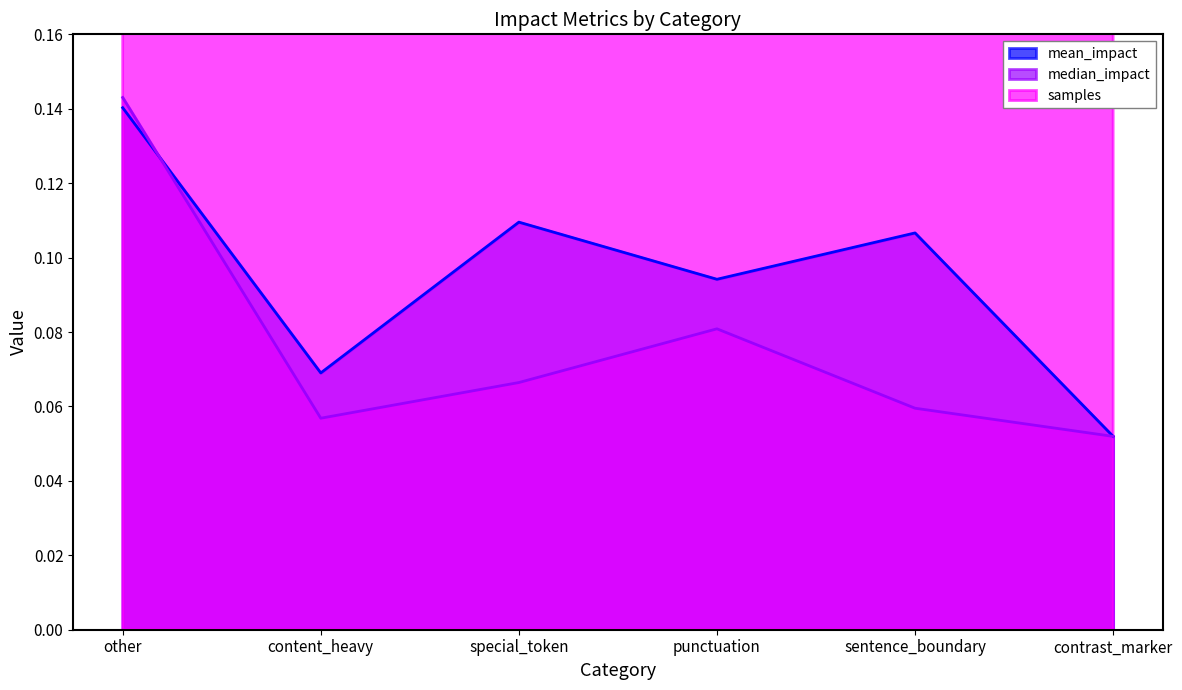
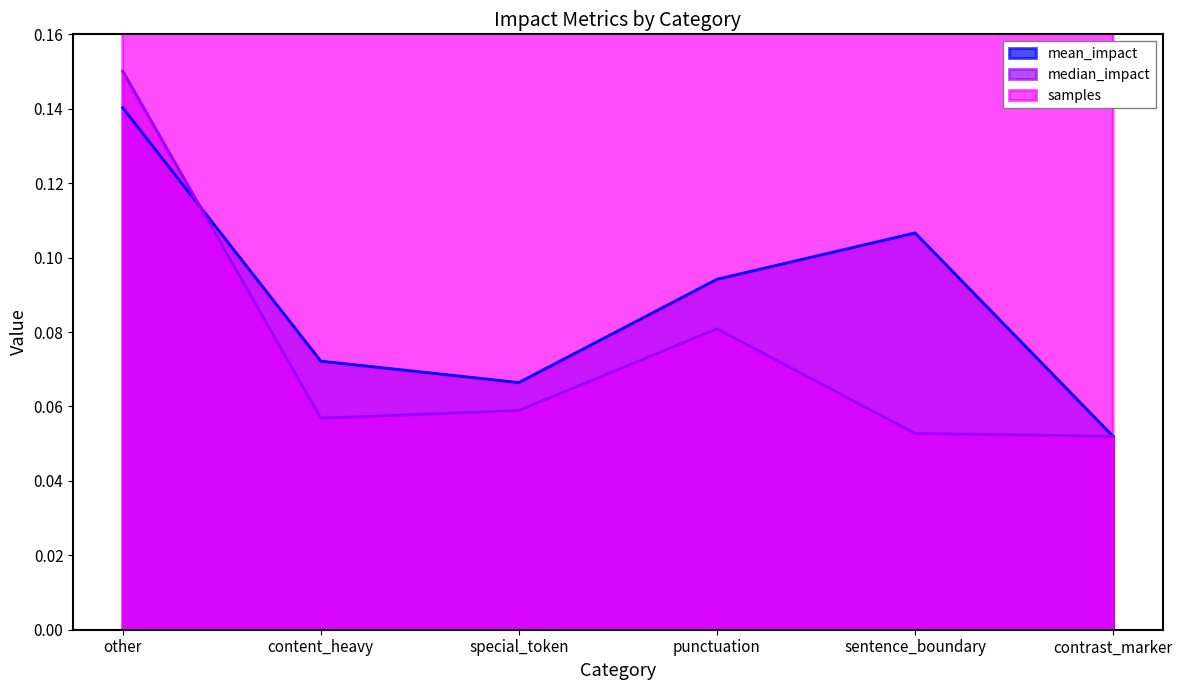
median_impact, other: 0.143 -> 0.150
mean_impact, content_heavy: 0.069 -> 0.072
mean_impact, special_token: 0.110 -> 0.066
median_impact, special_token: 0.066 -> 0.059
median_impact, sentence_boundary: 0.060 -> 0.053
